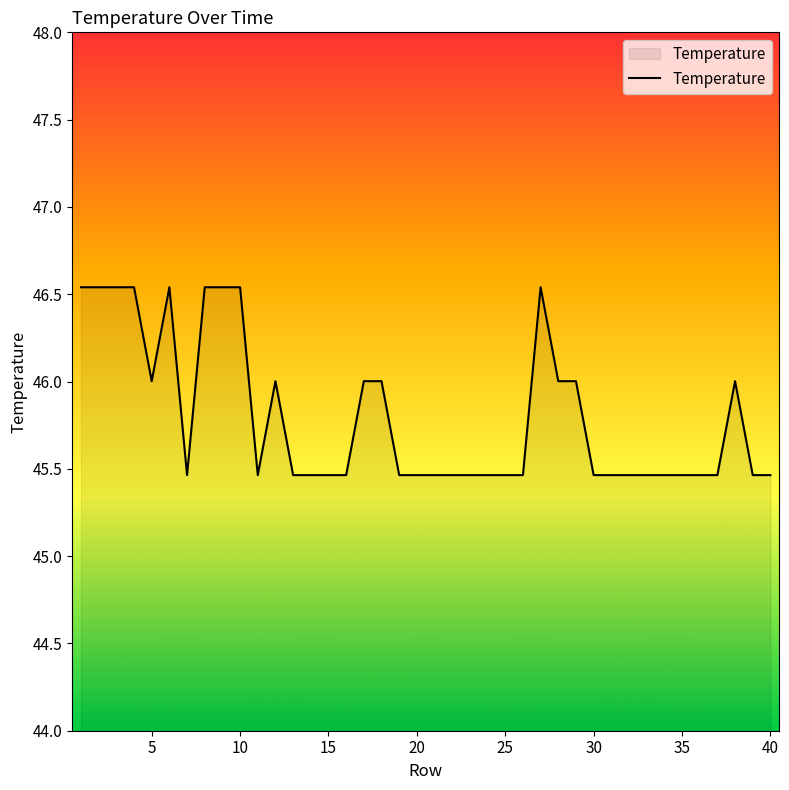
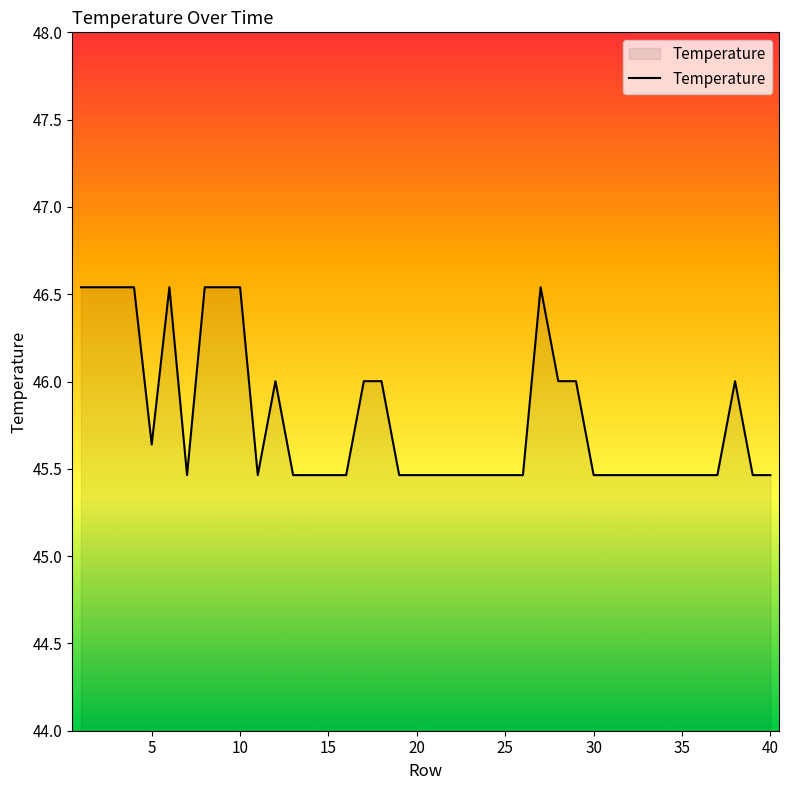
5: 46.00 -> 45.64
